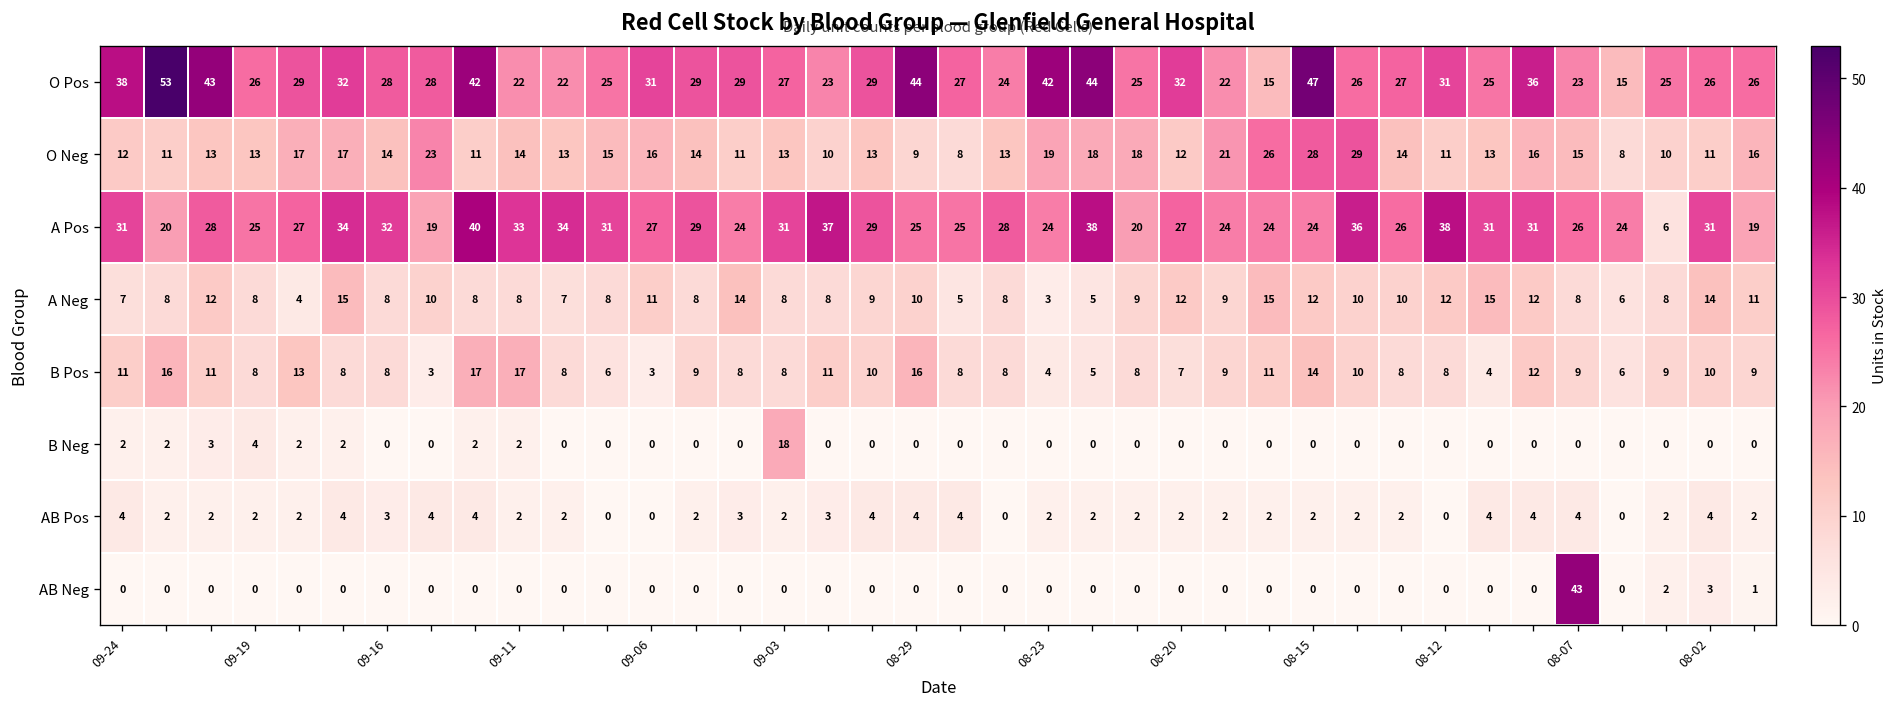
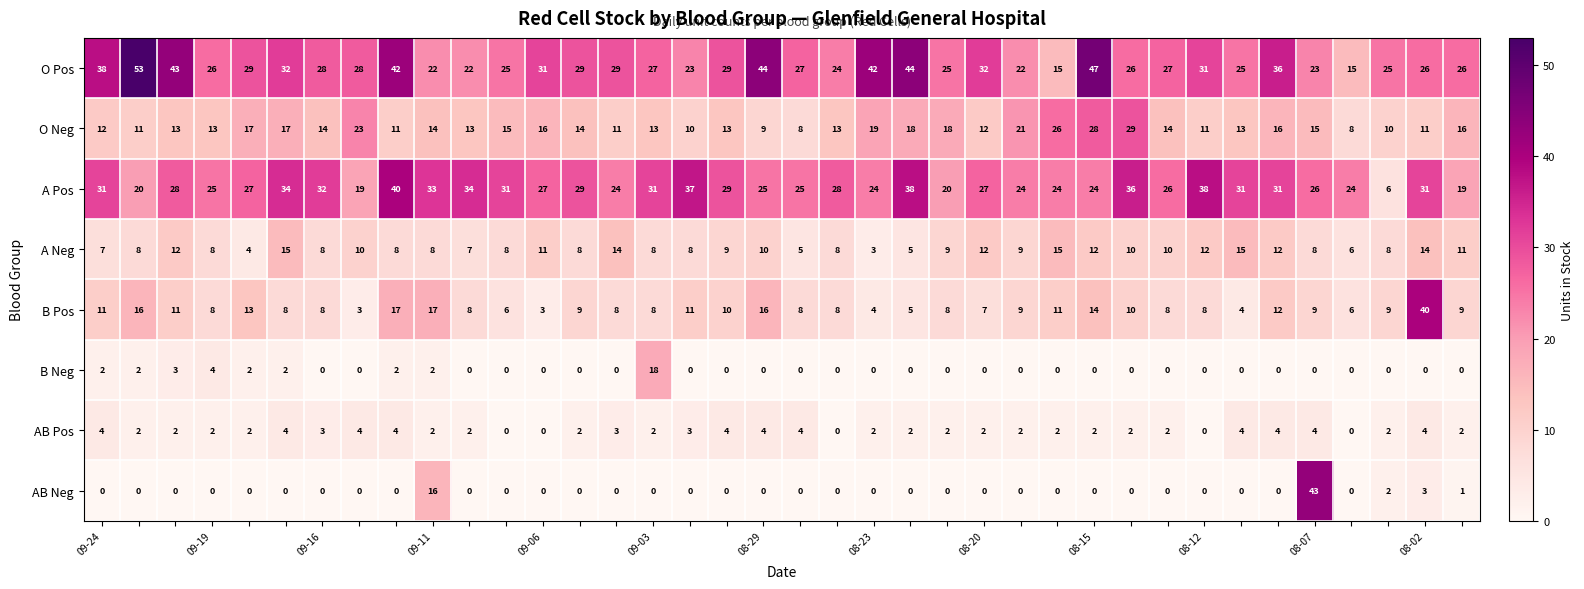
B Pos, 08-02: 10 -> 40
AB Neg, 09-11: 0 -> 16
